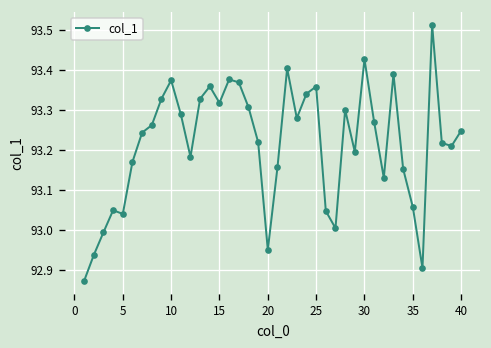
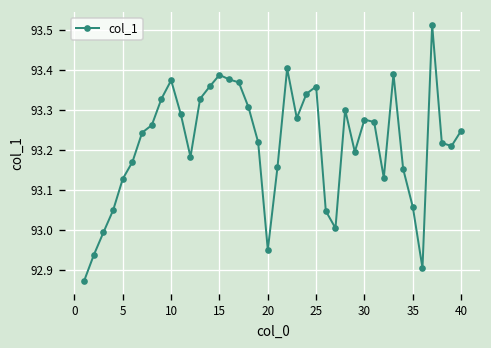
5: 93.04 -> 93.13
15: 93.32 -> 93.39
30: 93.43 -> 93.28
